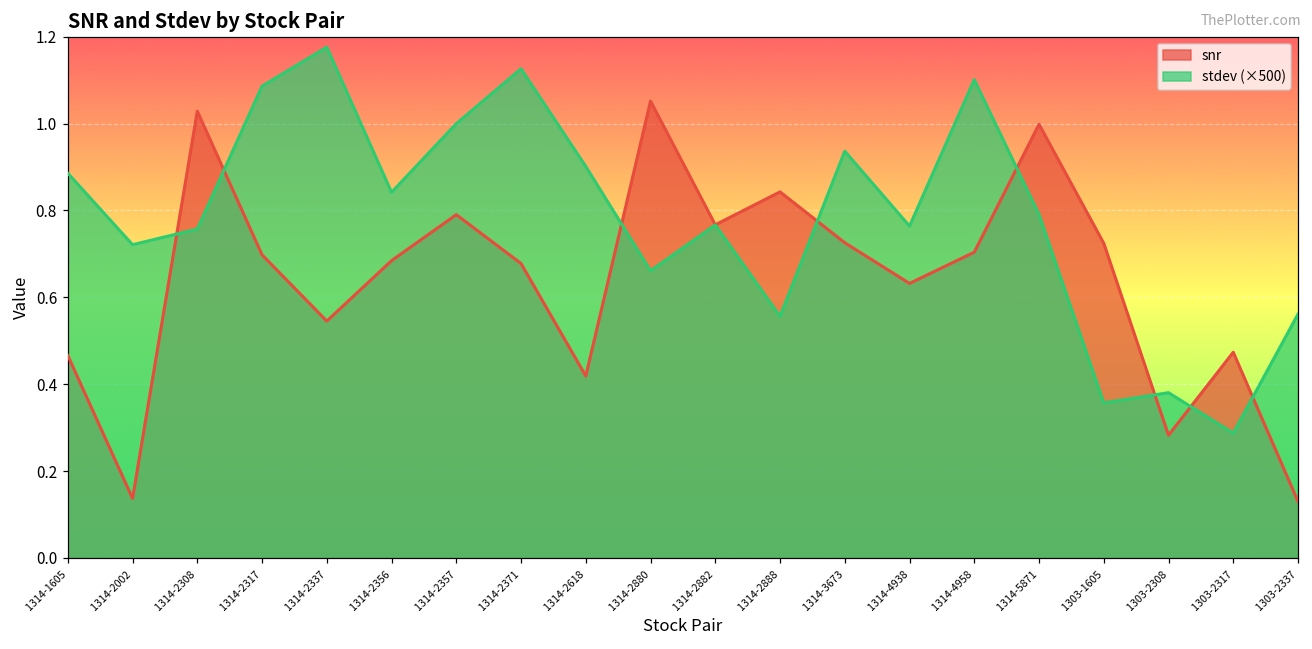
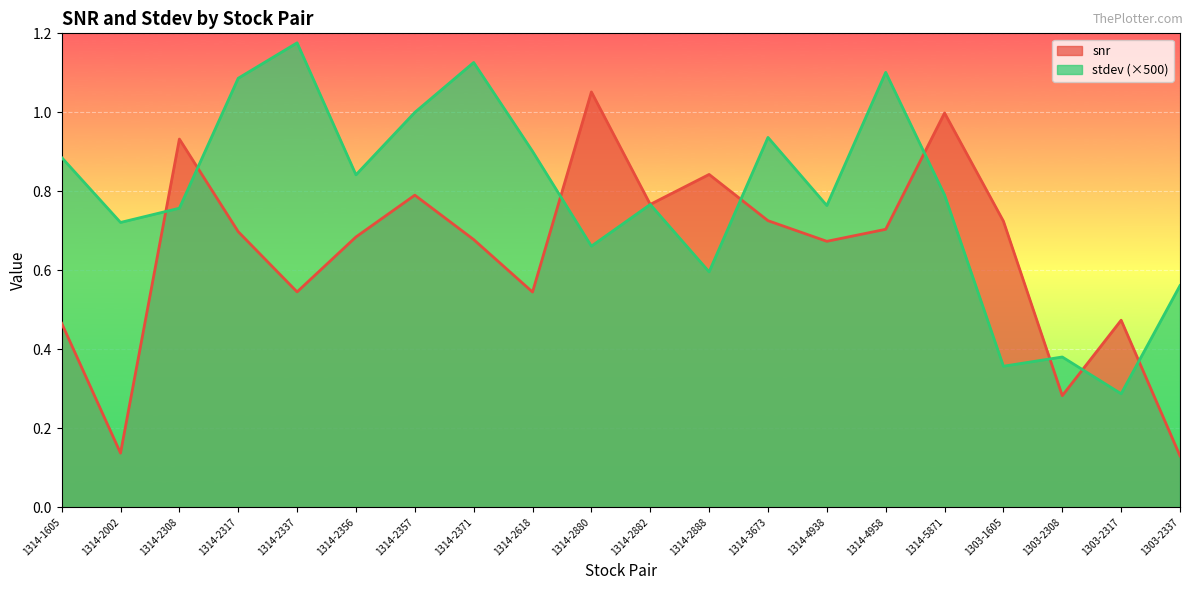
snr, 1314-2308: 1.03 -> 0.93
snr, 1314-2618: 0.42 -> 0.54
stdev (×500), 1314-2888: 0.56 -> 0.60
snr, 1314-4938: 0.63 -> 0.67
